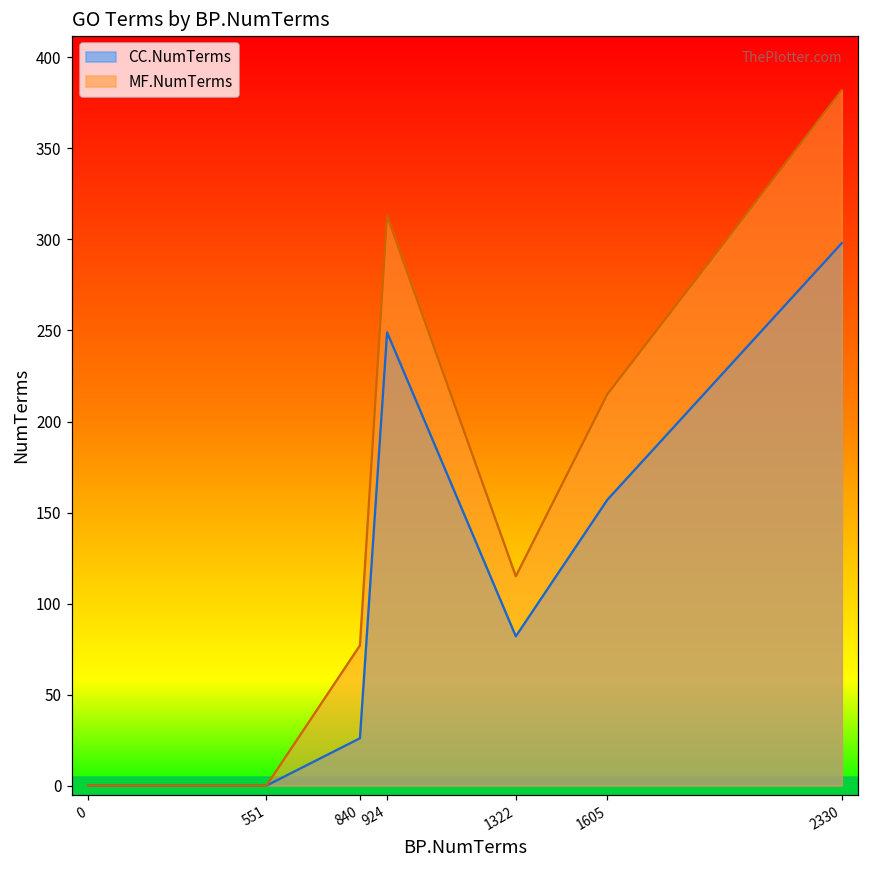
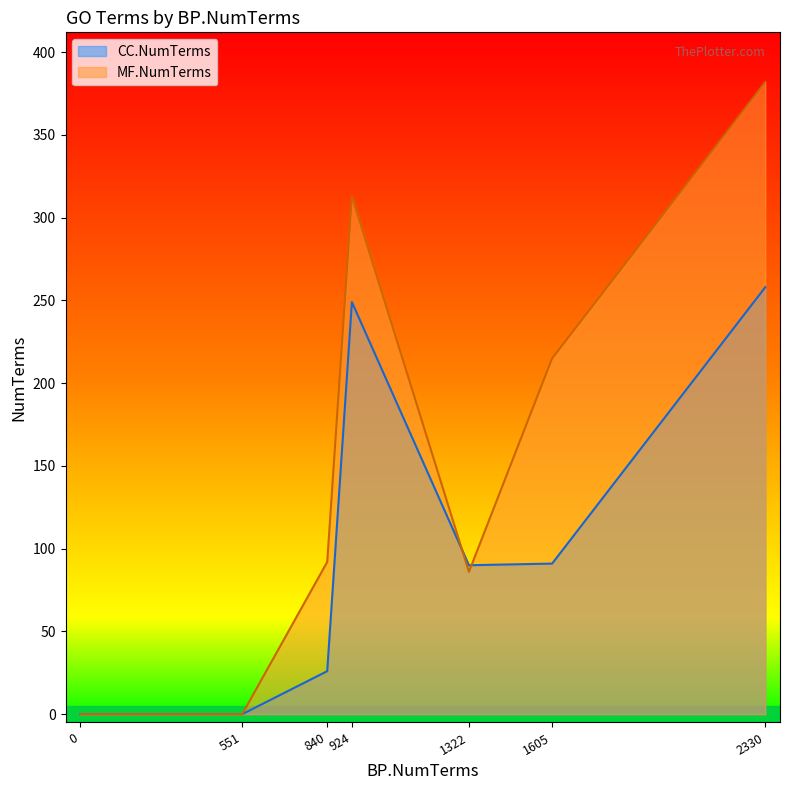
MF.NumTerms, 840: 77 -> 92
CC.NumTerms, 1322: 82 -> 90
MF.NumTerms, 1322: 115 -> 86
CC.NumTerms, 1605: 157 -> 91
CC.NumTerms, 2330: 298 -> 258
